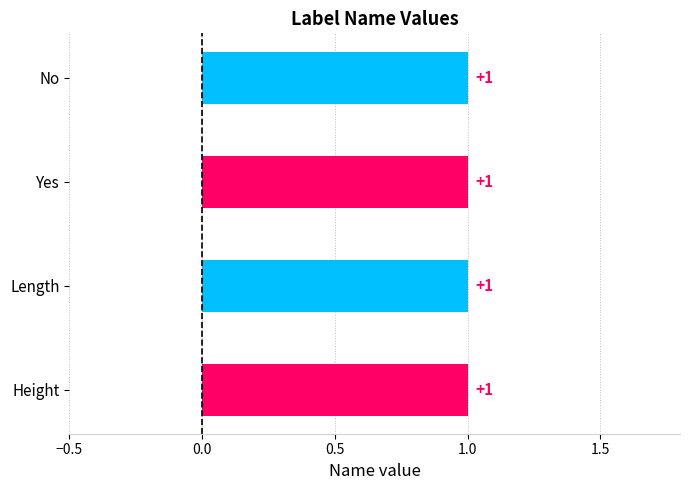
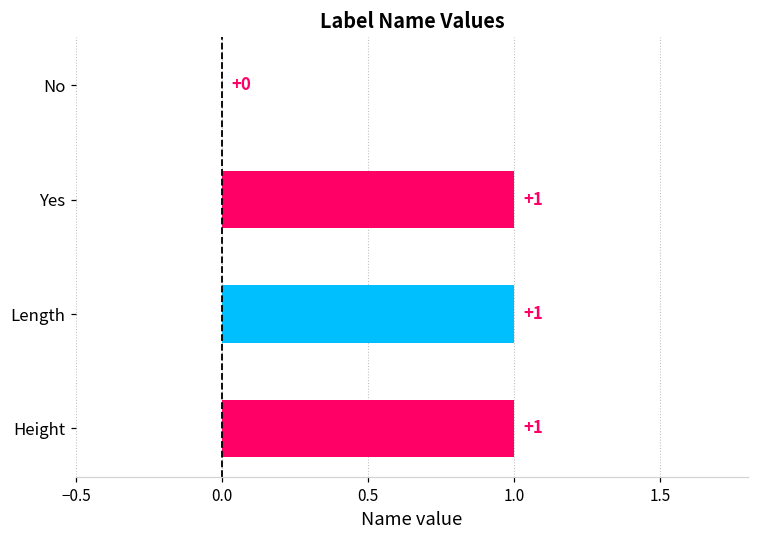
No: +1 -> +0
